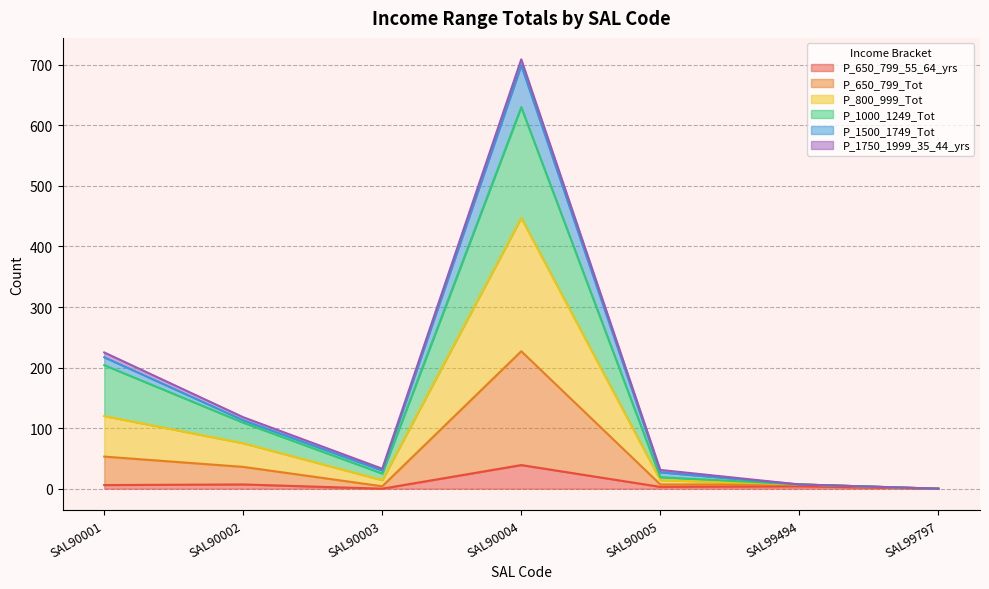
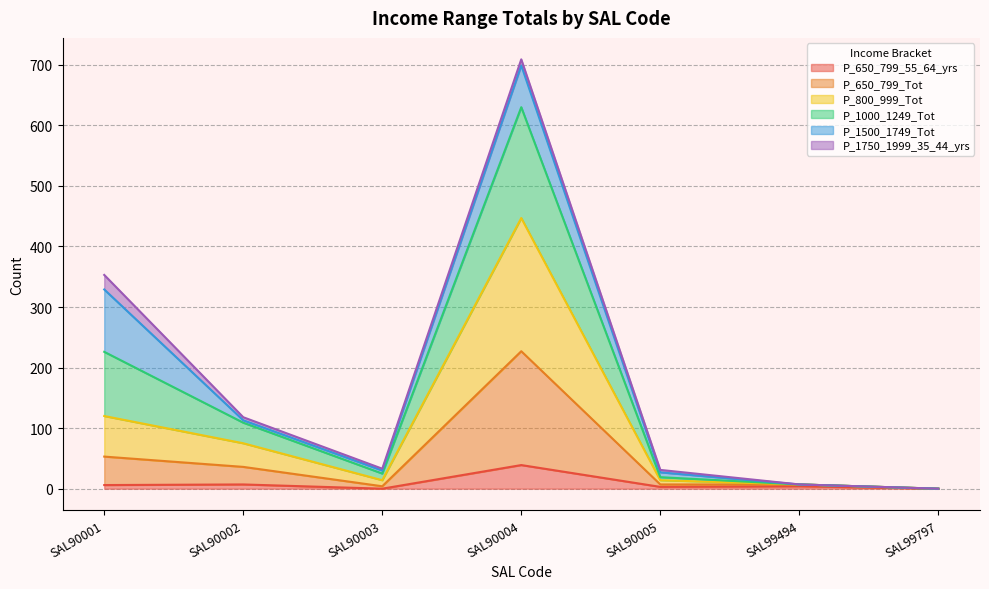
P_1000_1249_Tot, SAL90001: 80 -> 110
P_1500_1749_Tot, SAL90001: 10 -> 100
P_1750_1999_35_44_yrs, SAL90001: 10 -> 20
